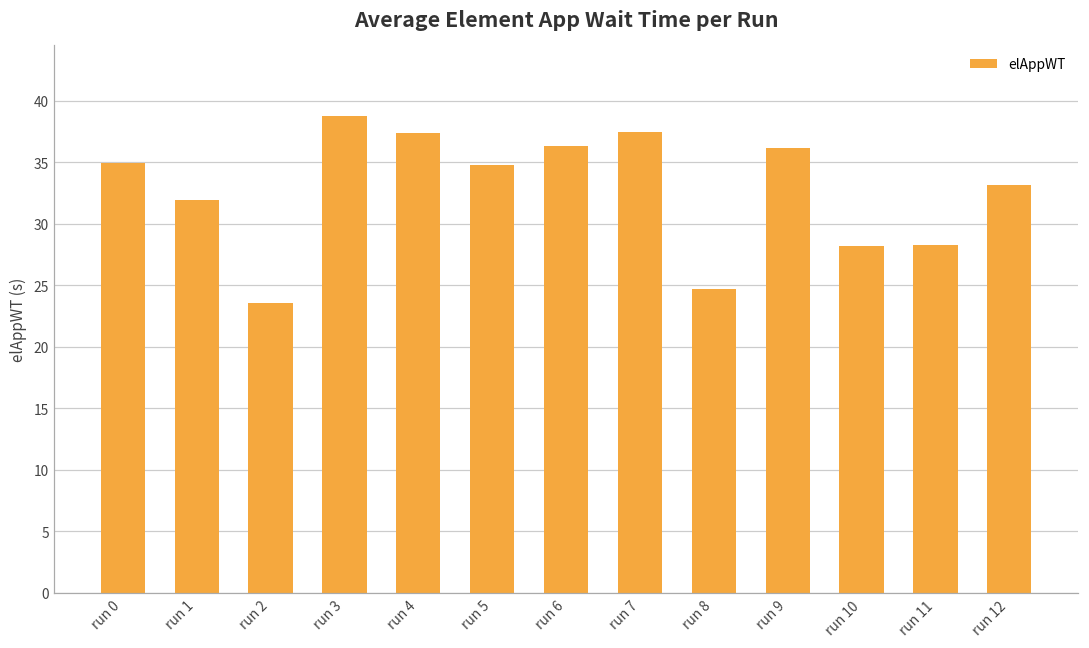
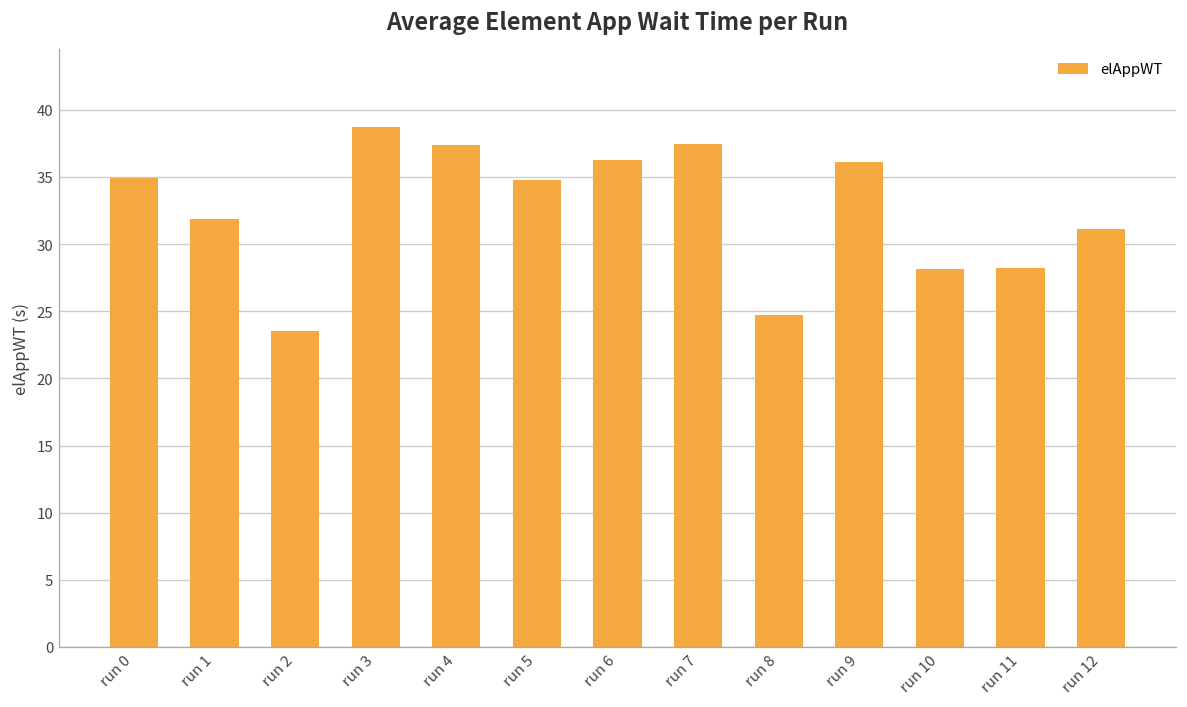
run 12: 33.2 -> 31.1
